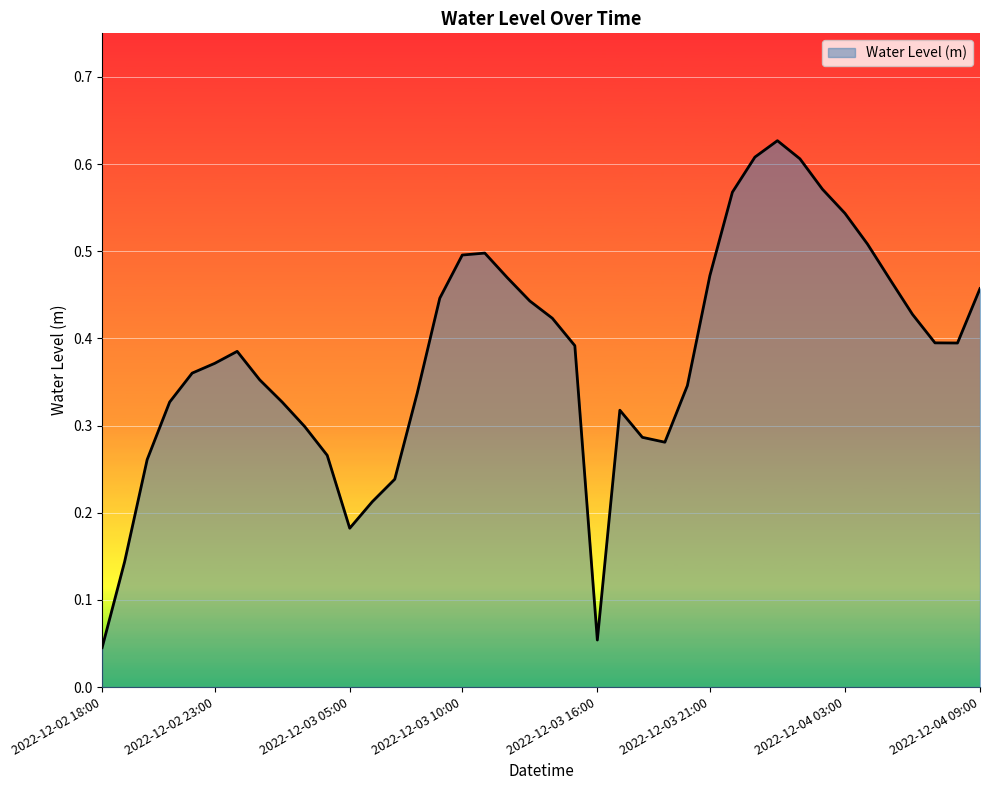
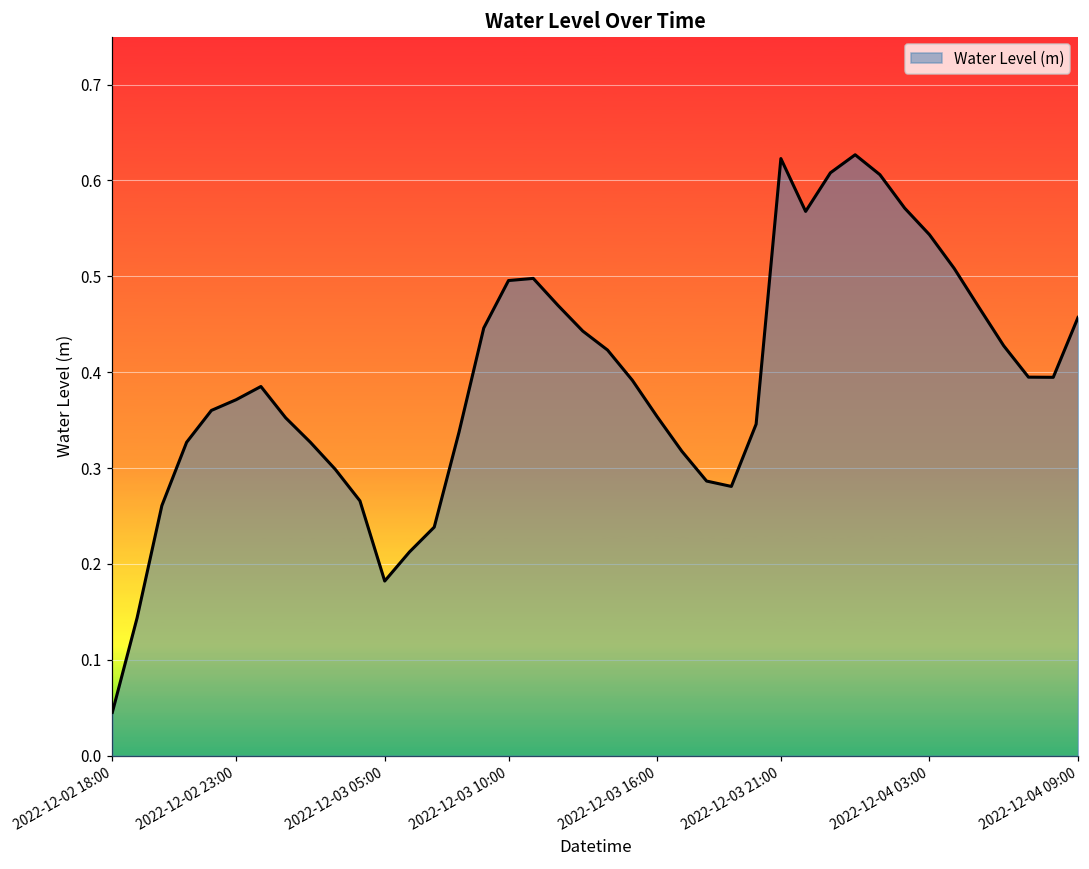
2022-12-03 16:00: 0.05 -> 0.35
2022-12-03 21:00: 0.47 -> 0.62
